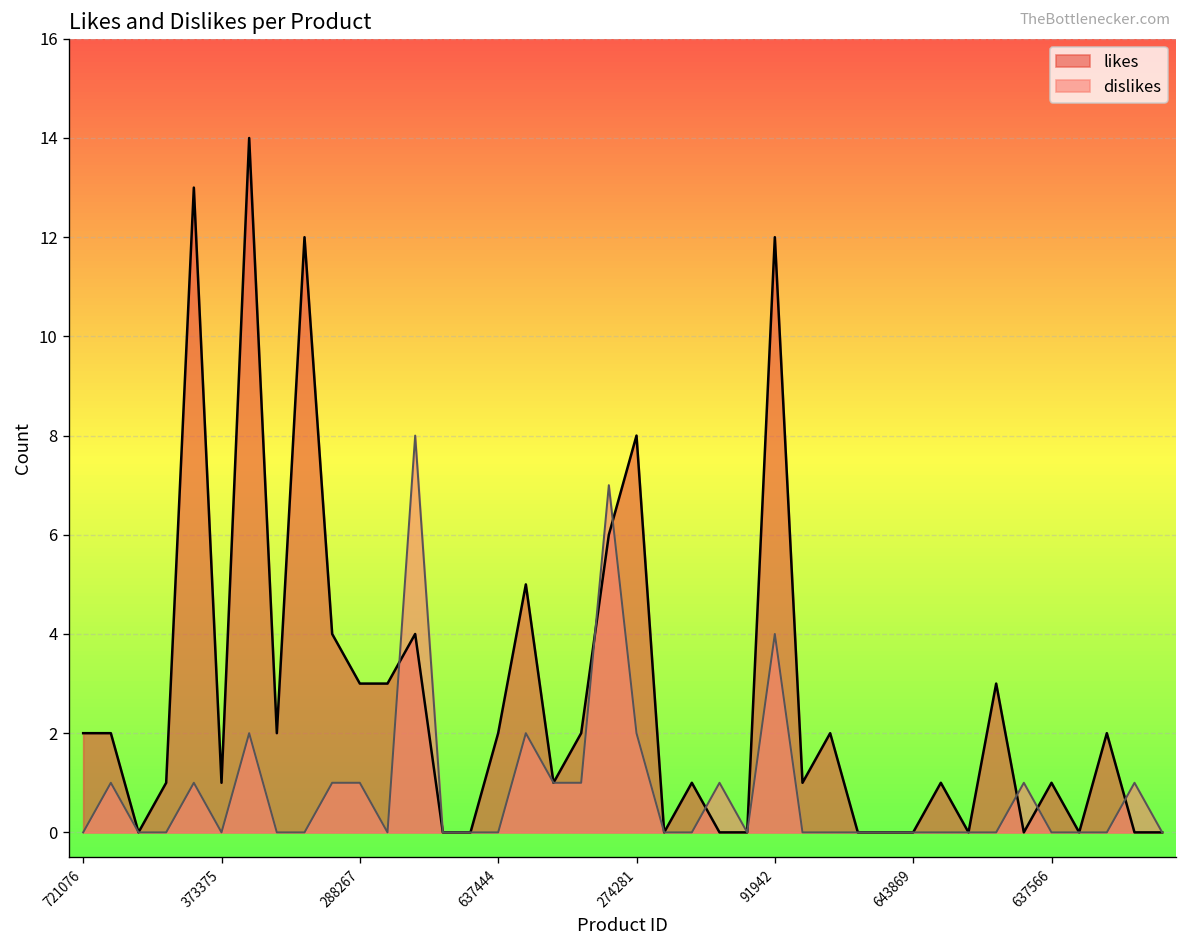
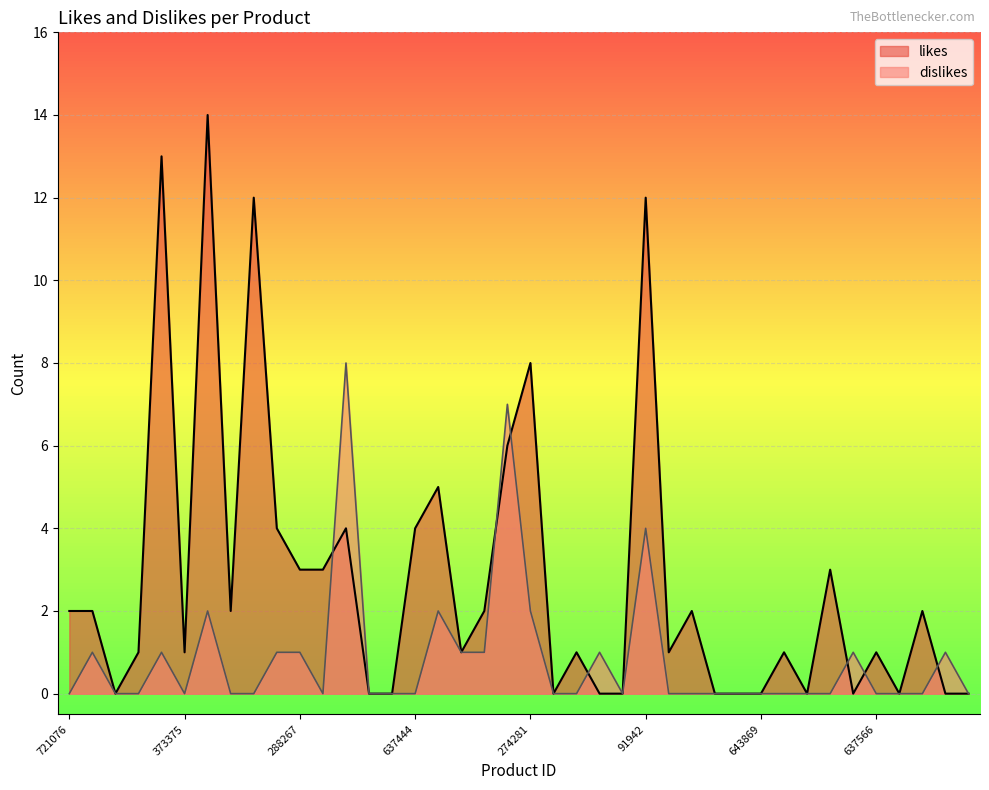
likes, 637444: 2 -> 4
